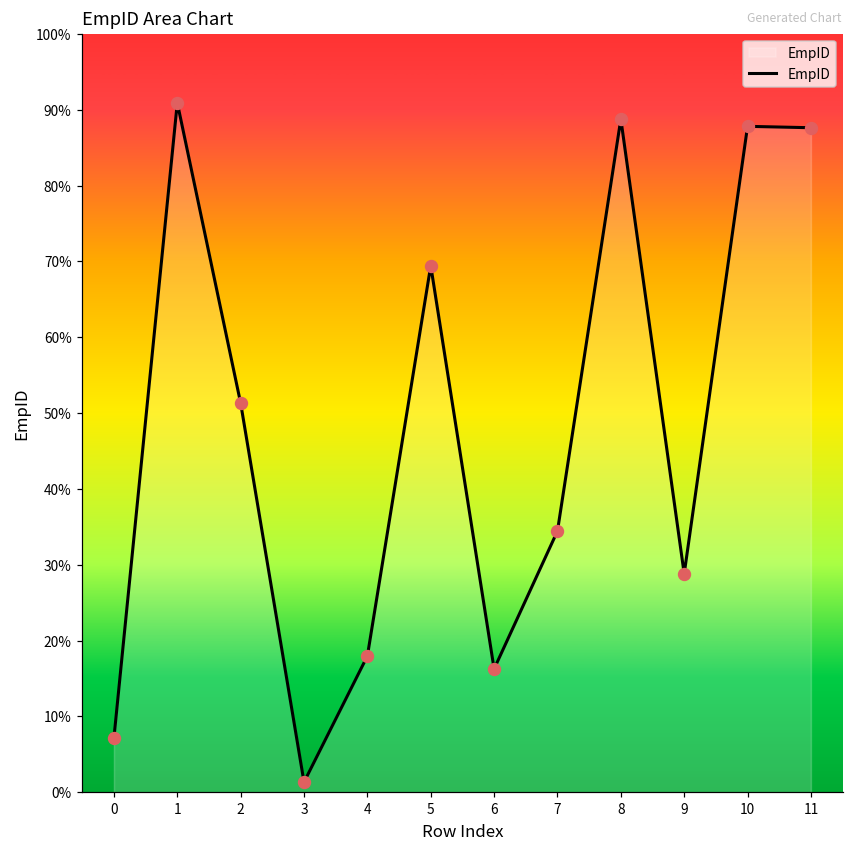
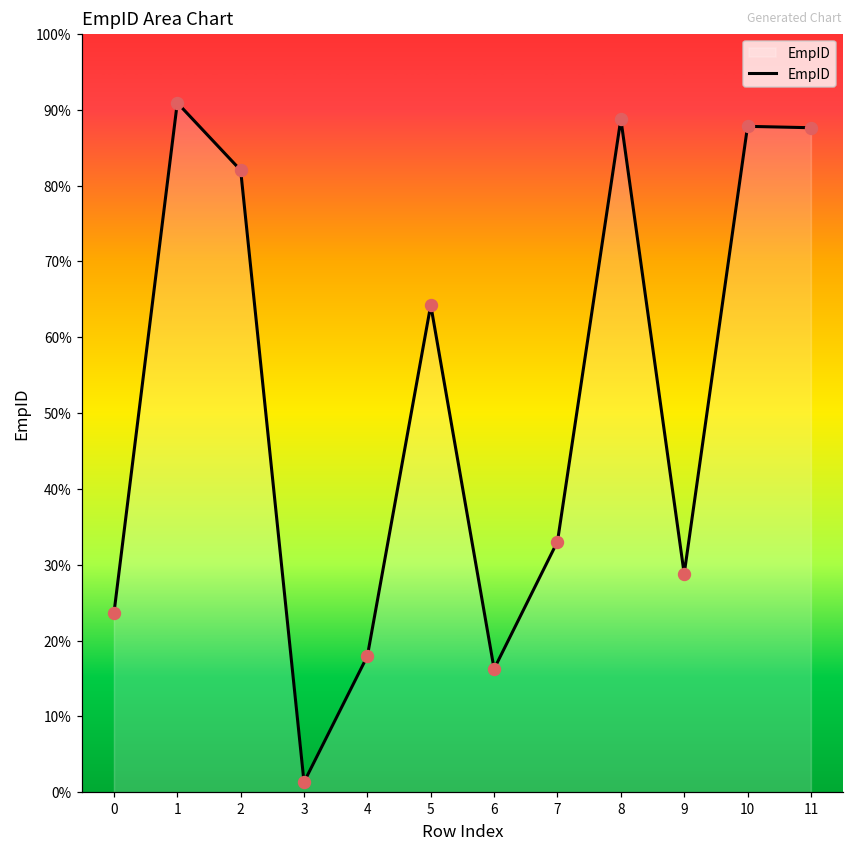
0: 7% -> 24%
2: 51% -> 82%
5: 69% -> 64%
7: 34% -> 33%
